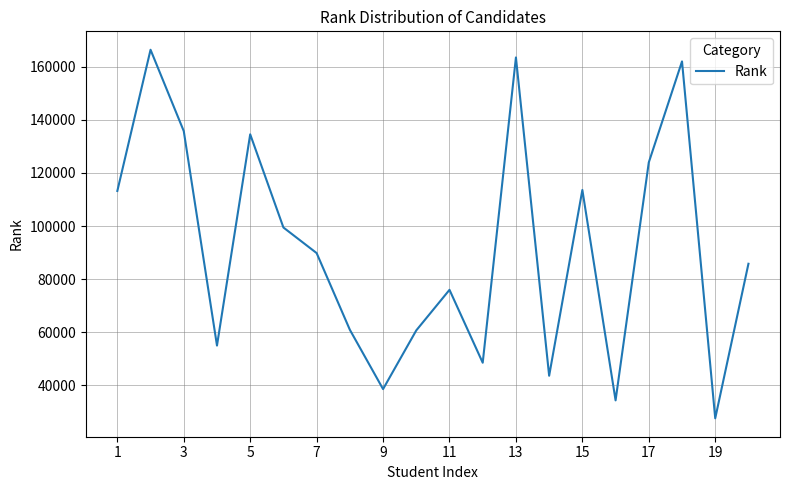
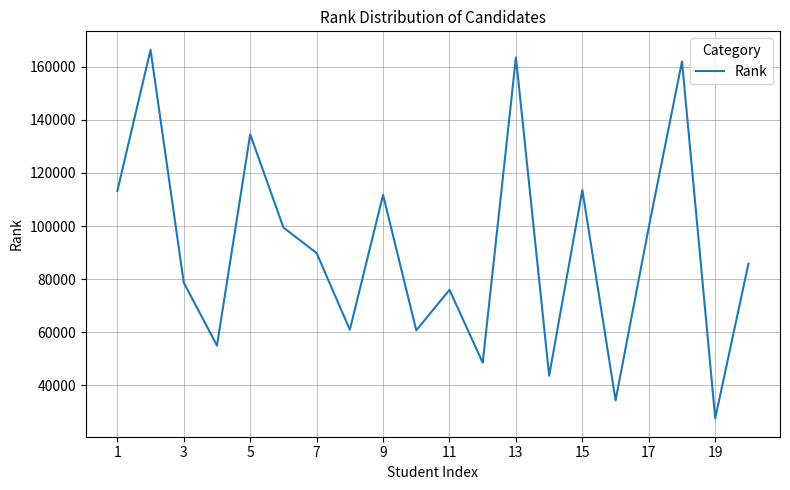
3: 136000 -> 79000
9: 39000 -> 112000
17: 124000 -> 100000
